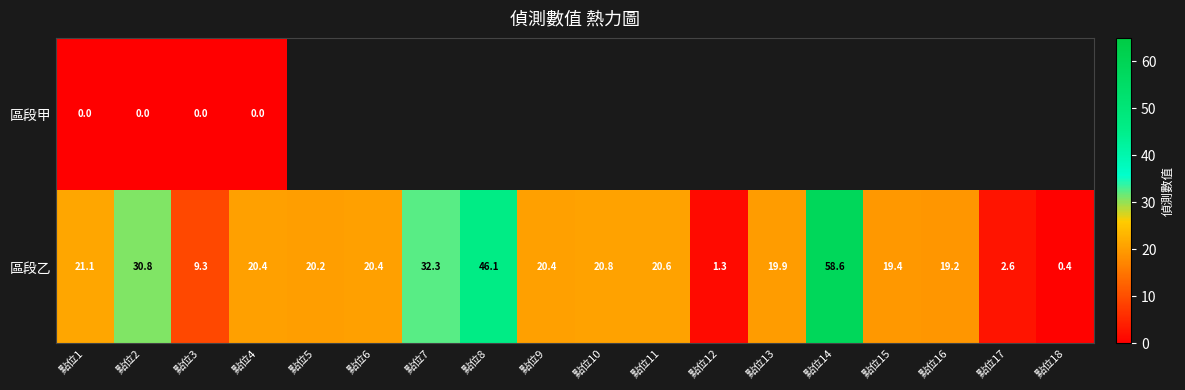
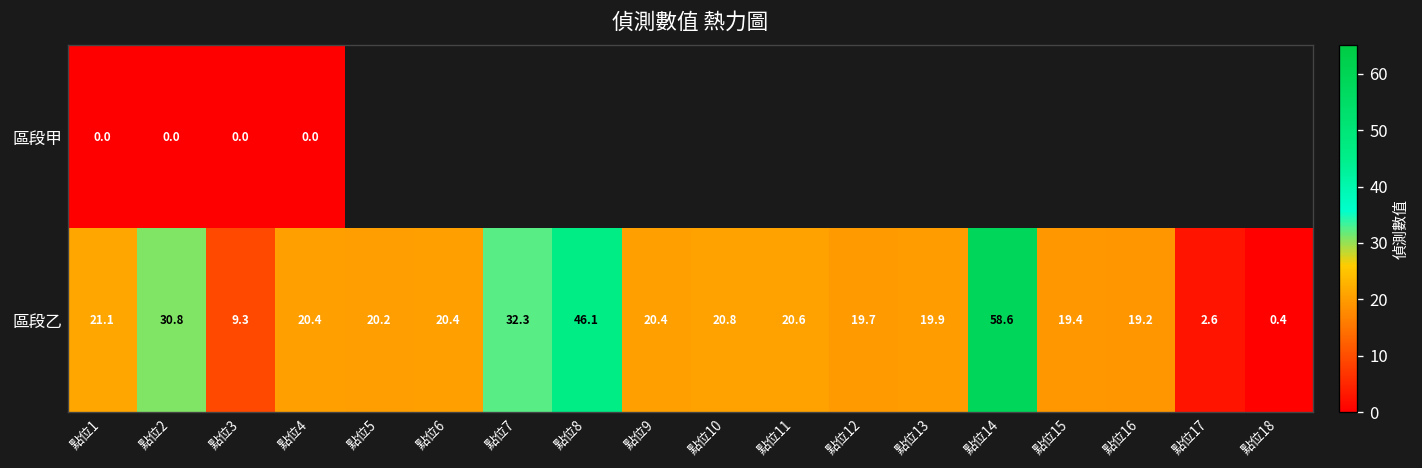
區段乙, 點位12: 1.3 -> 19.7
